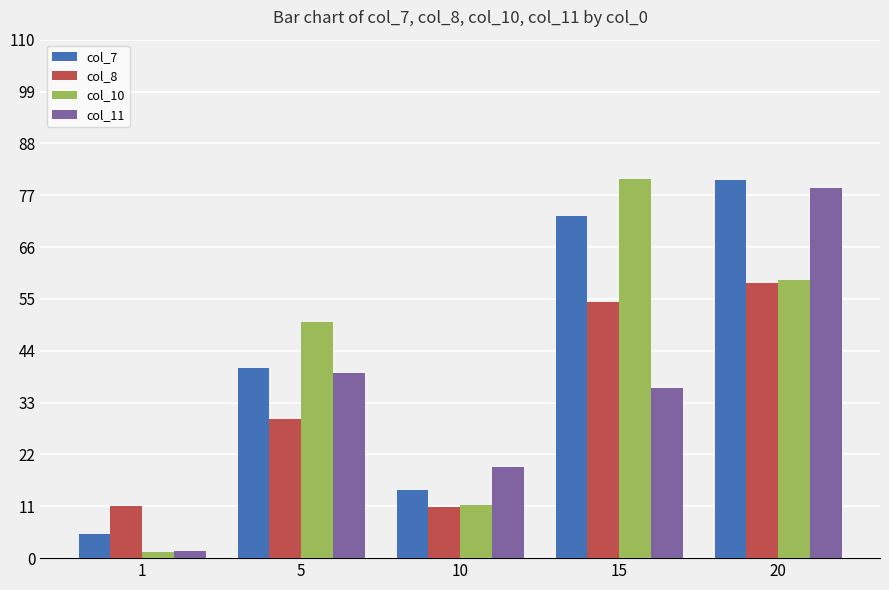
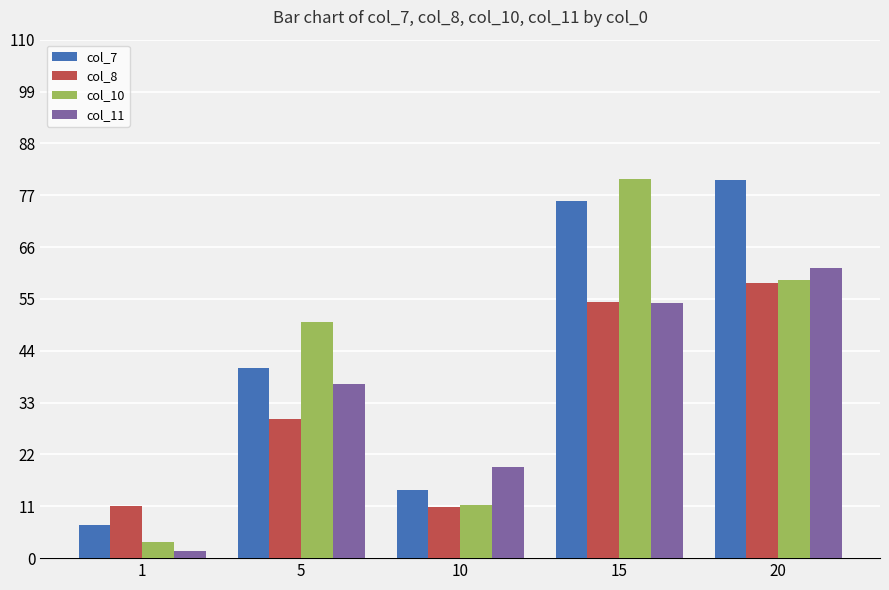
col_7, 1: 5 -> 7
col_10, 1: 1 -> 3
col_11, 5: 39 -> 37
col_7, 15: 73 -> 76
col_11, 15: 36 -> 54
col_11, 20: 79 -> 62
